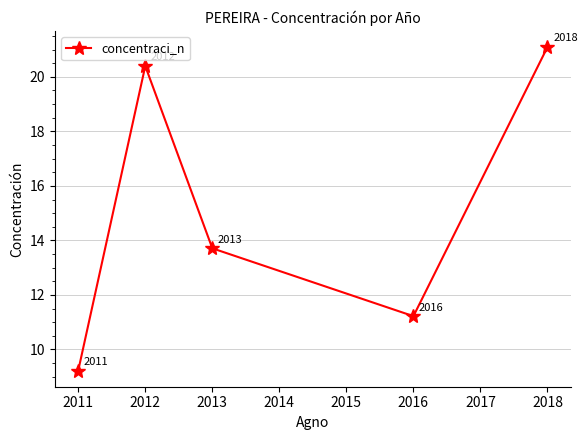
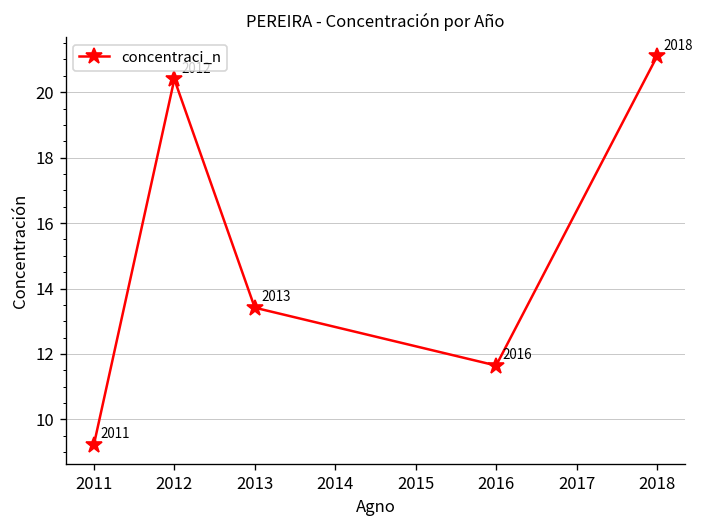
2013: 13.7 -> 13.4
2016: 11.2 -> 11.6
